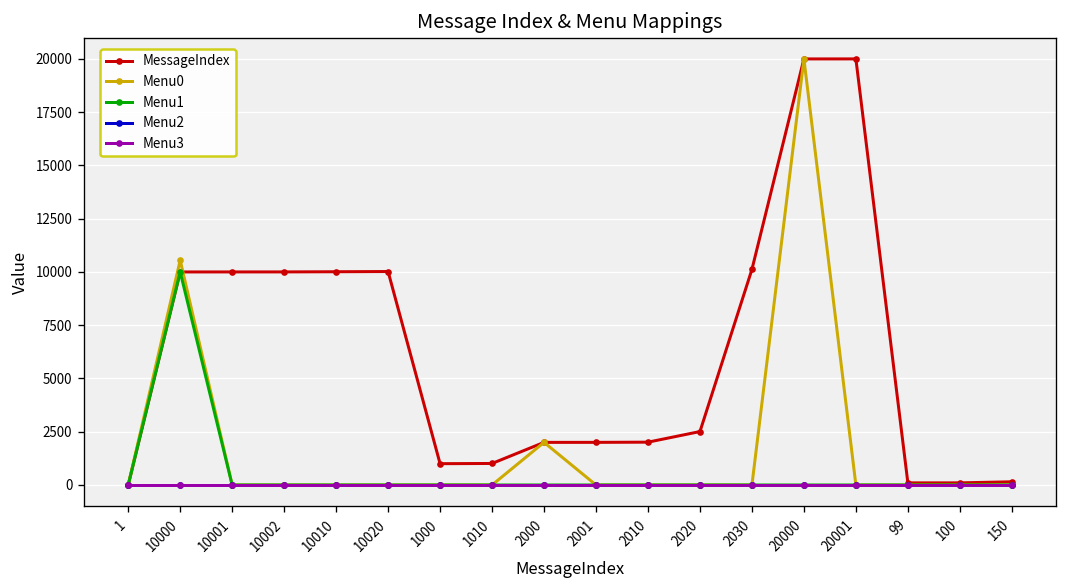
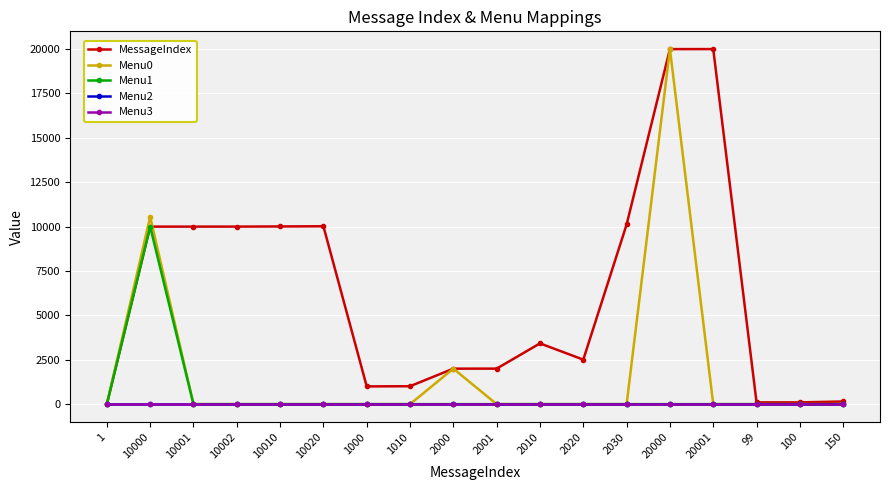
MessageIndex, 2010: 2000 -> 3400
